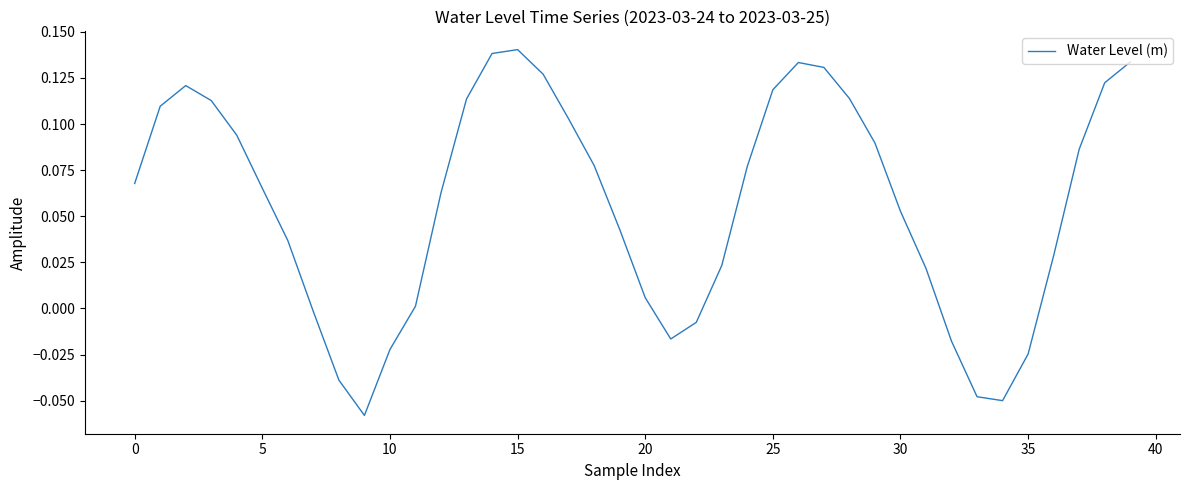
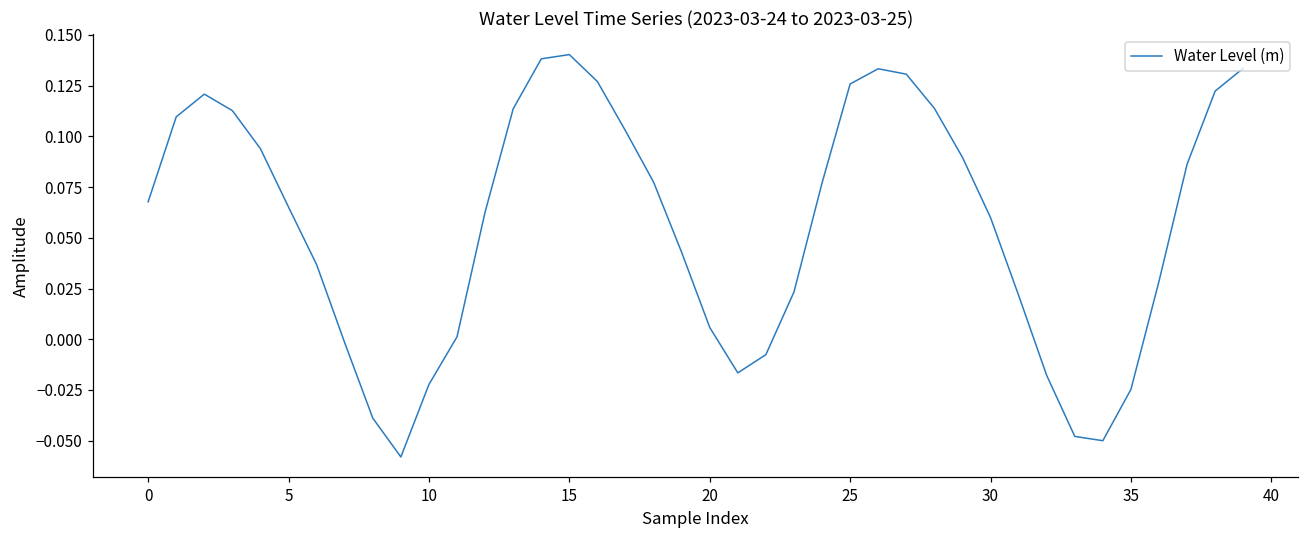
25: 0.119 -> 0.126
30: 0.053 -> 0.060
